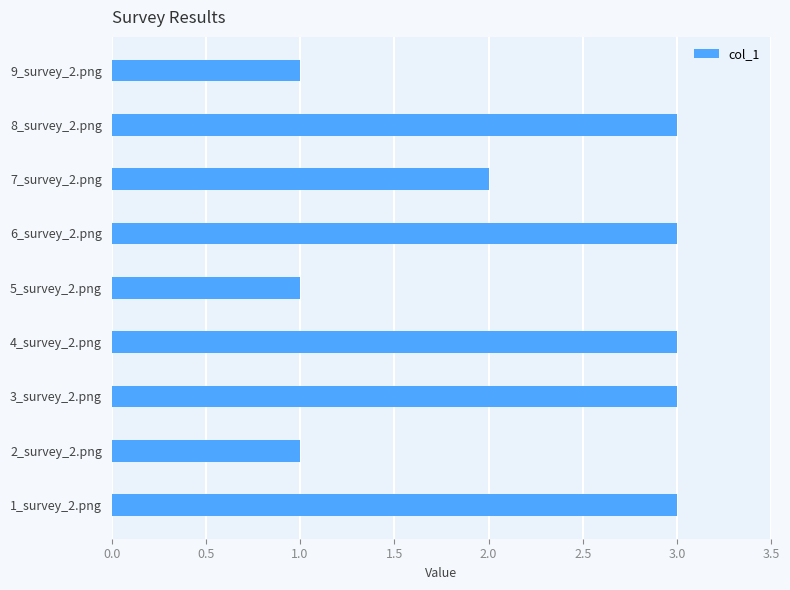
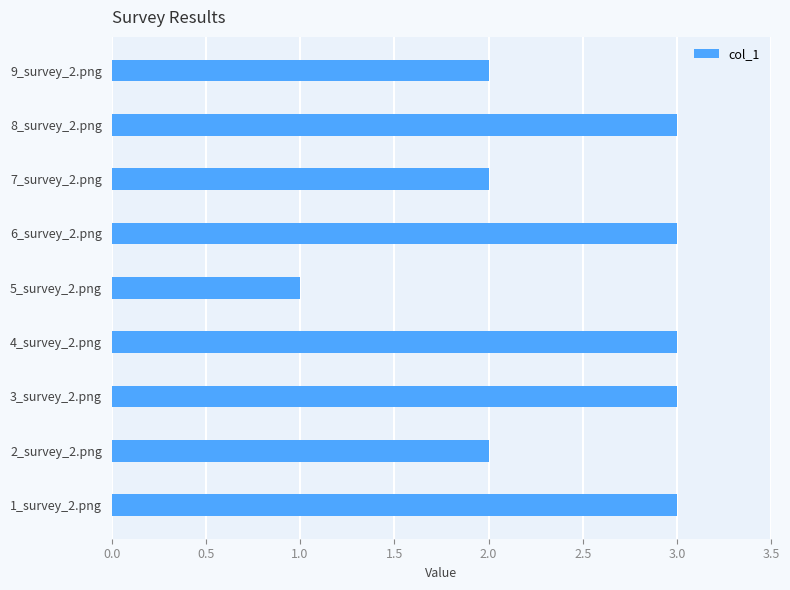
9_survey_2.png: 1 -> 2
2_survey_2.png: 1 -> 2
